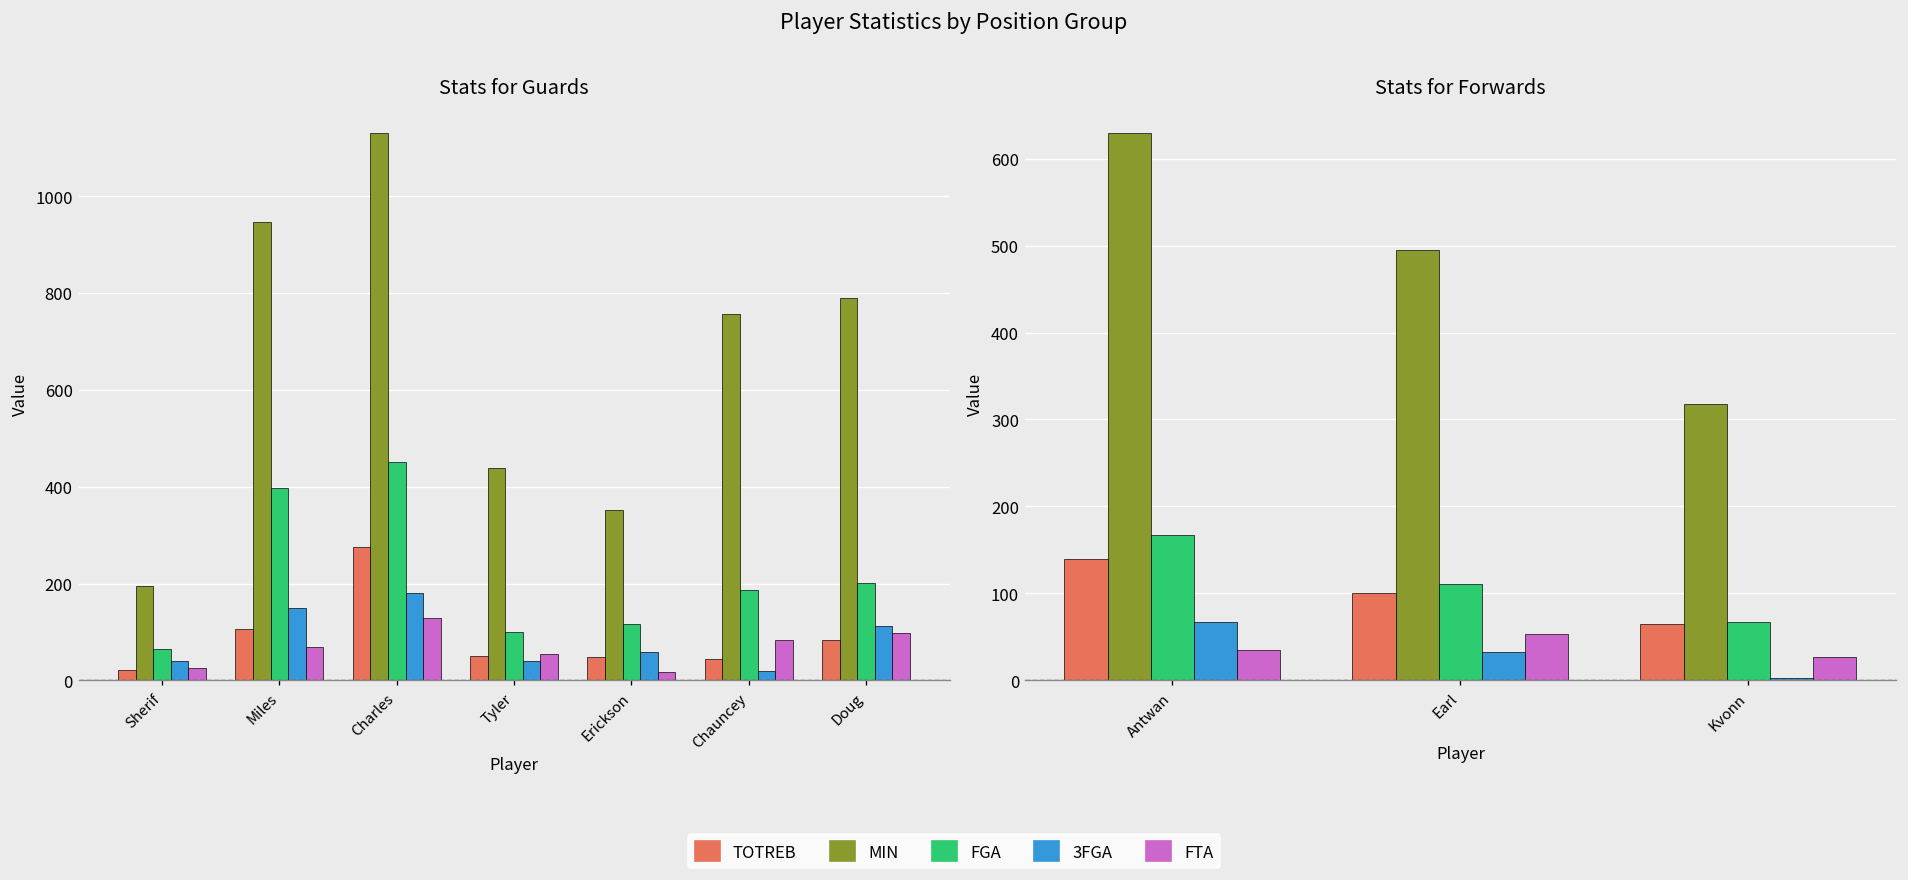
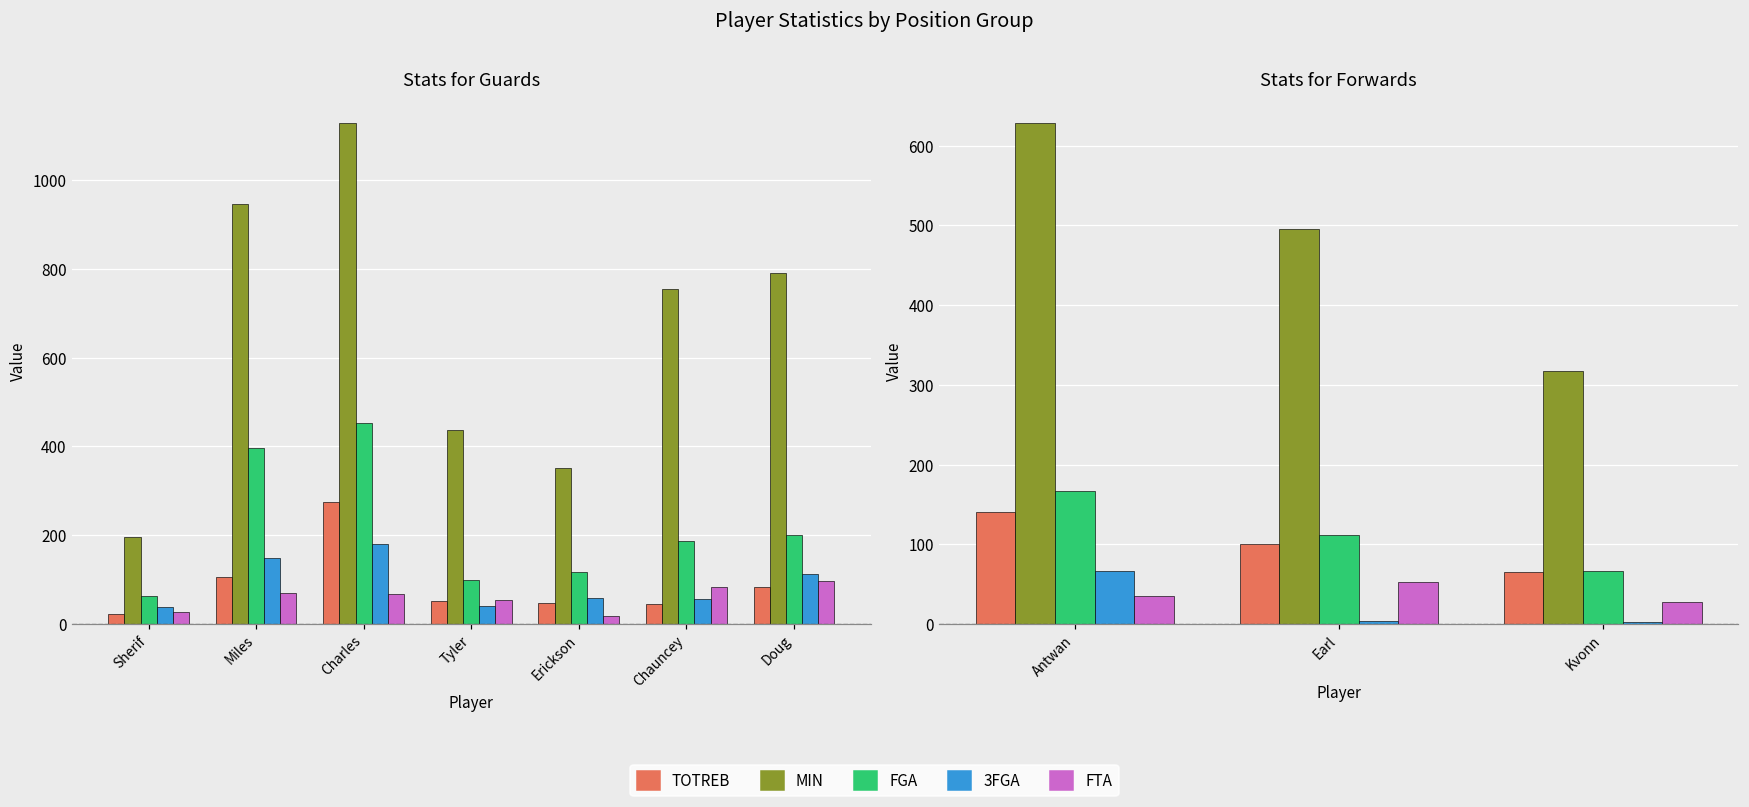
Stats for Guards, FTA, Charles: 130 -> 70
Stats for Guards, 3FGA, Chauncey: 20 -> 60
Stats for Forwards, 3FGA, Earl: 30 -> 0
